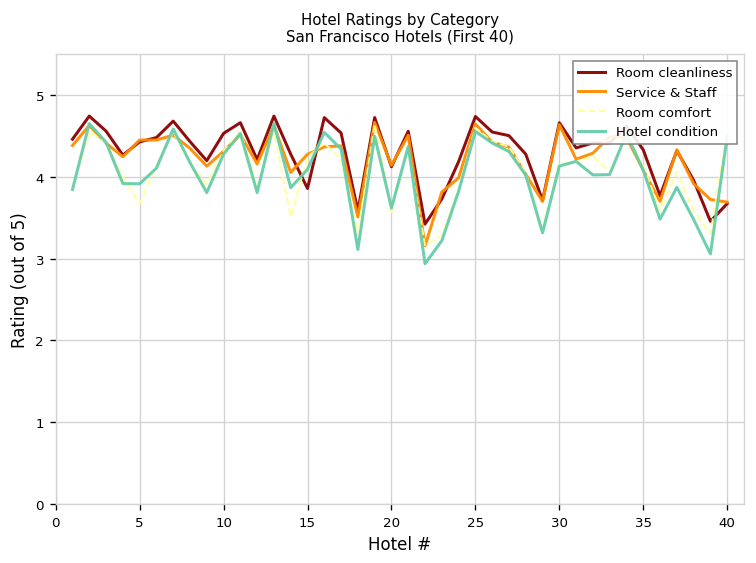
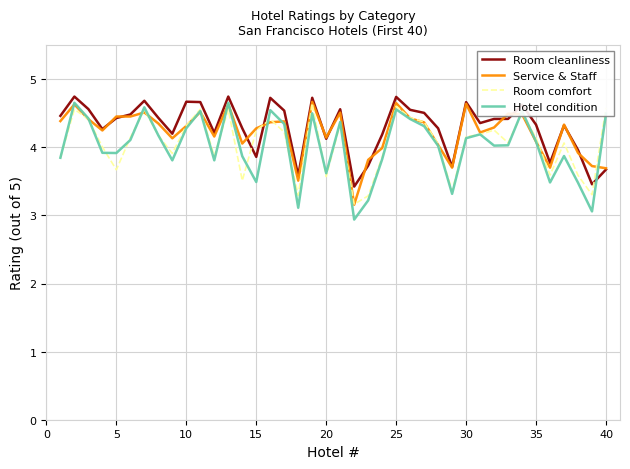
Room cleanliness, 10: 4.5 -> 4.7
Hotel condition, 15: 4.1 -> 3.5
